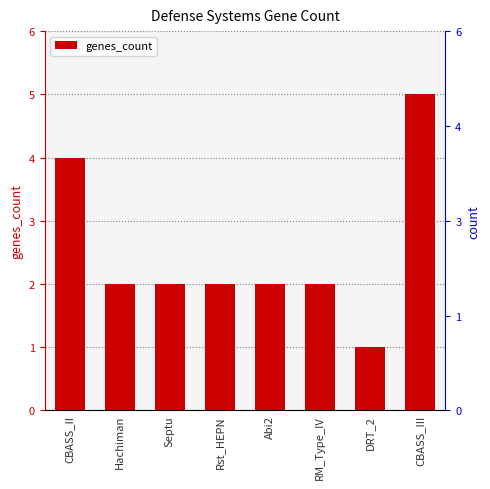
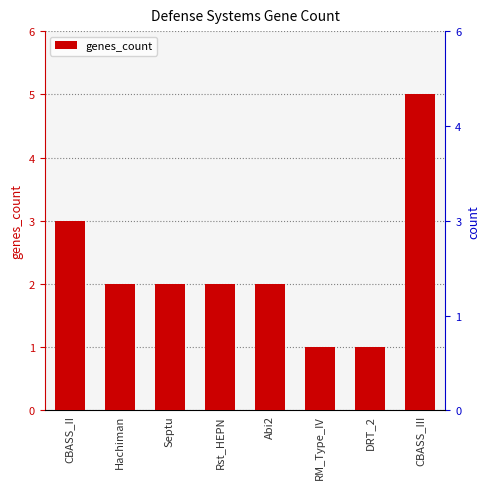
CBASS_II: 4 -> 3
RM_Type_IV: 2 -> 1
